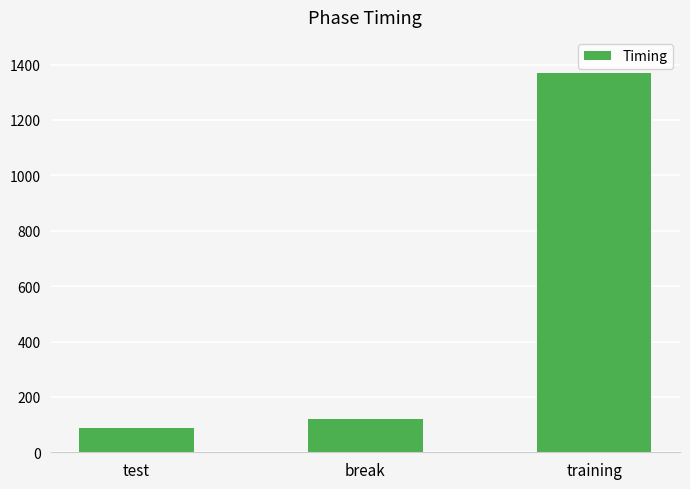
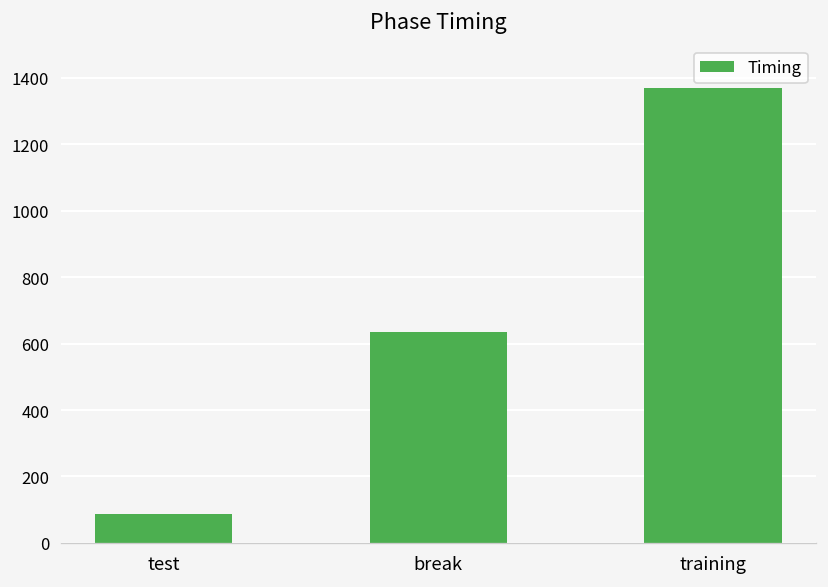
break: 120 -> 630
